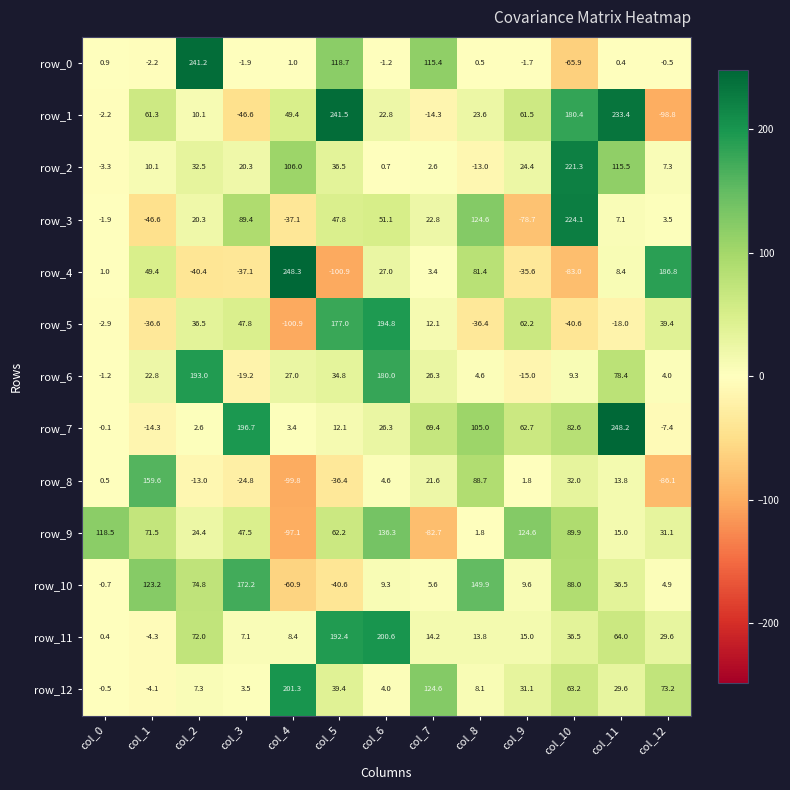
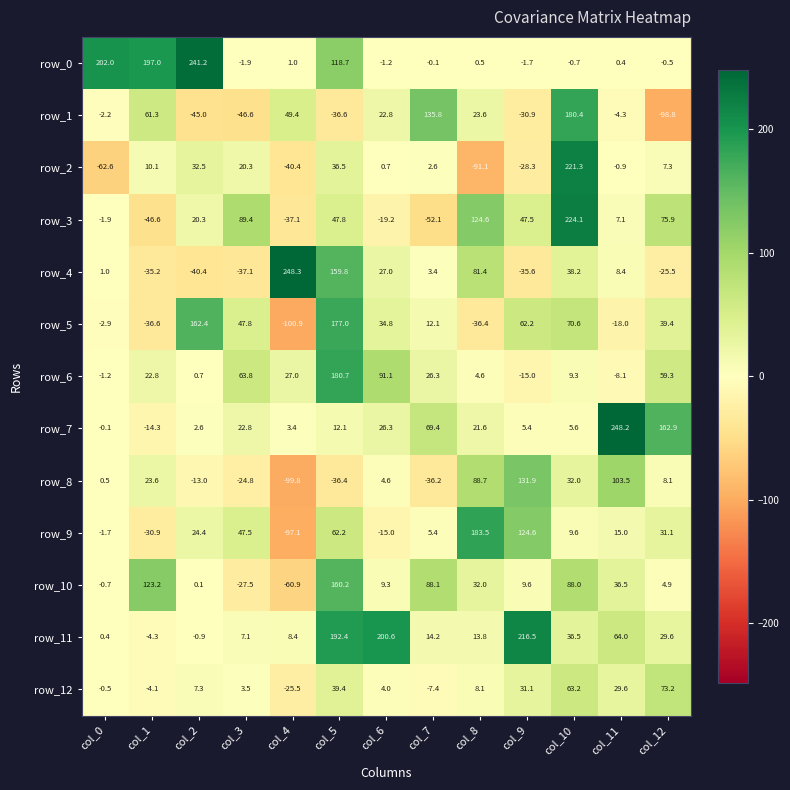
row_0, col_0: 0.9 -> 202.0
row_0, col_1: -2.2 -> 197.0
row_0, col_7: 115.4 -> -0.1
row_0, col_10: -65.9 -> -0.7
row_1, col_2: 10.1 -> -45.0
row_1, col_5: 241.5 -> -36.6
row_1, col_7: -14.3 -> 135.8
row_1, col_9: 61.5 -> -30.9
row_1, col_11: 233.4 -> -4.3
row_2, col_0: -3.3 -> -62.6
row_2, col_4: 106.0 -> -40.4
row_2, col_8: -13.0 -> -91.1
row_2, col_9: 24.4 -> -28.3
row_2, col_11: 115.5 -> -0.9
row_3, col_6: 51.1 -> -19.2
row_3, col_7: 22.8 -> -52.1
row_3, col_9: -78.7 -> 47.5
row_3, col_12: 3.5 -> 75.9
row_4, col_1: 49.4 -> -35.2
row_4, col_5: -100.9 -> 159.8
row_4, col_10: -83.0 -> 38.2
row_4, col_12: 186.8 -> -25.5
row_5, col_2: 36.5 -> 162.4
row_5, col_6: 194.8 -> 34.8
row_5, col_10: -40.6 -> 70.6
row_6, col_2: 193.0 -> 0.7
row_6, col_3: -19.2 -> 63.8
row_6, col_5: 34.8 -> 180.7
row_6, col_6: 180.0 -> 91.1
row_6, col_11: 78.4 -> -8.1
row_6, col_12: 4.0 -> 59.3
row_7, col_3: 196.7 -> 22.8
row_7, col_8: 105.0 -> 21.6
row_7, col_9: 62.7 -> 5.4
row_7, col_10: 82.6 -> 5.6
row_7, col_12: -7.4 -> 162.9
row_8, col_1: 159.6 -> 23.6
row_8, col_7: 21.6 -> -36.2
row_8, col_9: 1.8 -> 131.9
row_8, col_11: 13.8 -> 103.5
row_8, col_12: -86.1 -> 8.1
row_9, col_0: 118.5 -> -1.7
row_9, col_1: 71.5 -> -30.9
row_9, col_6: 136.3 -> -15.0
row_9, col_7: -82.7 -> 5.4
row_9, col_8: 1.8 -> 183.5
row_9, col_10: 89.9 -> 9.6
row_10, col_2: 74.8 -> 0.1
row_10, col_3: 172.2 -> -27.5
row_10, col_5: -40.6 -> 160.2
row_10, col_7: 5.6 -> 88.1
row_10, col_8: 149.9 -> 32.0
row_11, col_2: 72.0 -> -0.9
row_11, col_9: 15.0 -> 216.5
row_12, col_4: 201.3 -> -25.5
row_12, col_7: 124.6 -> -7.4
